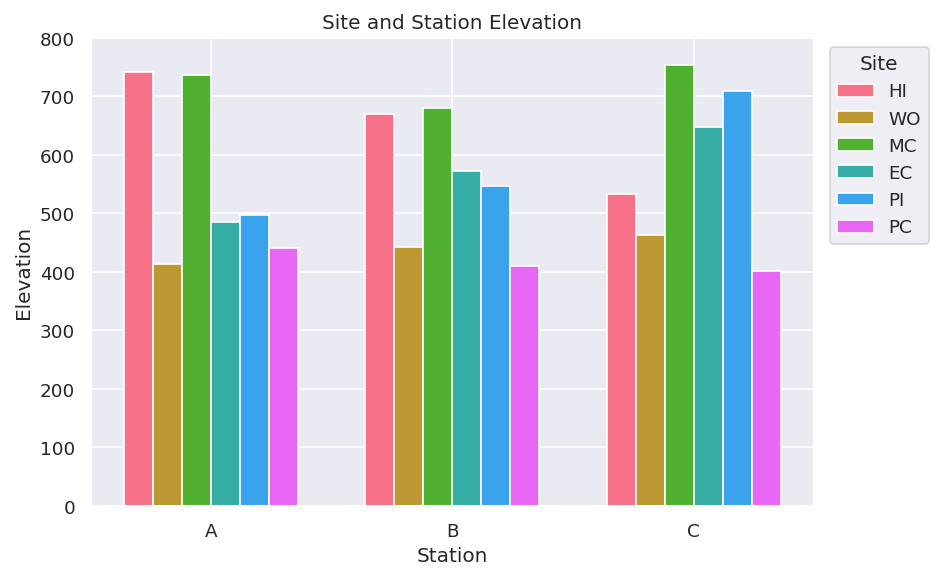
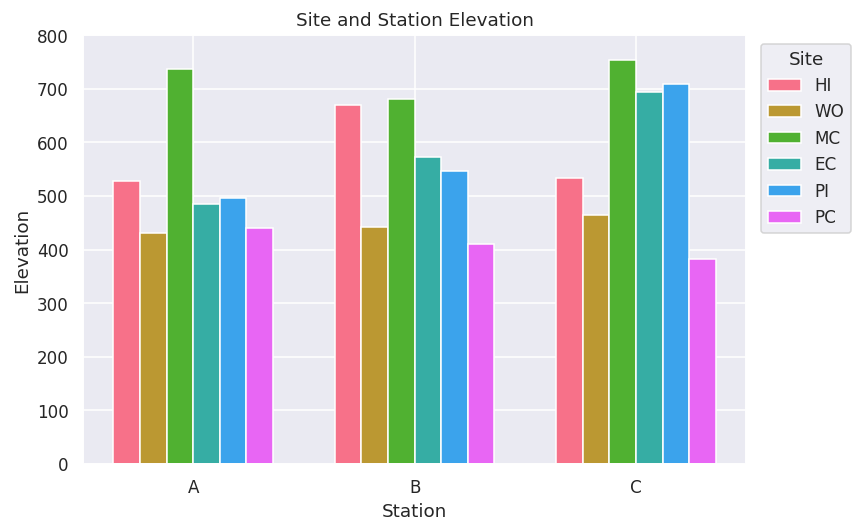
HI, A: 740 -> 530
WO, A: 410 -> 430
EC, C: 650 -> 690
PC, C: 400 -> 380
